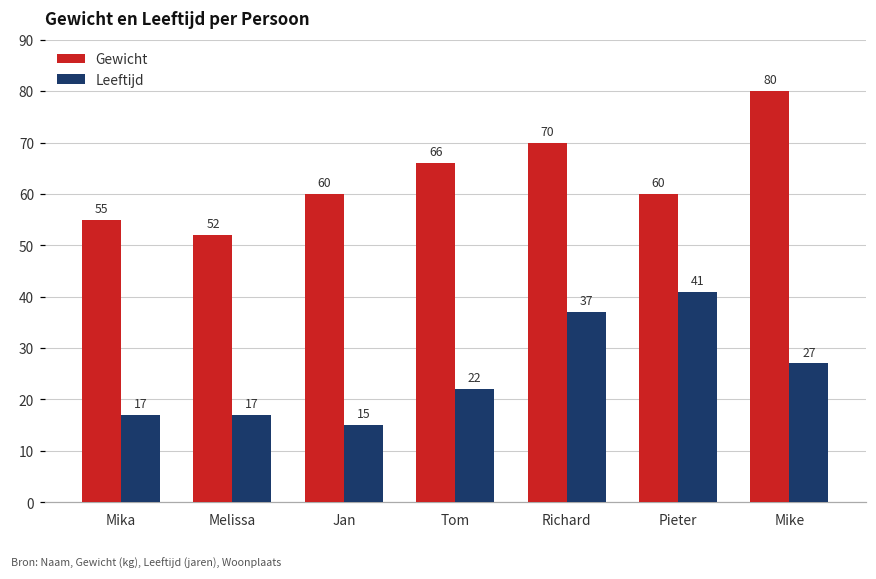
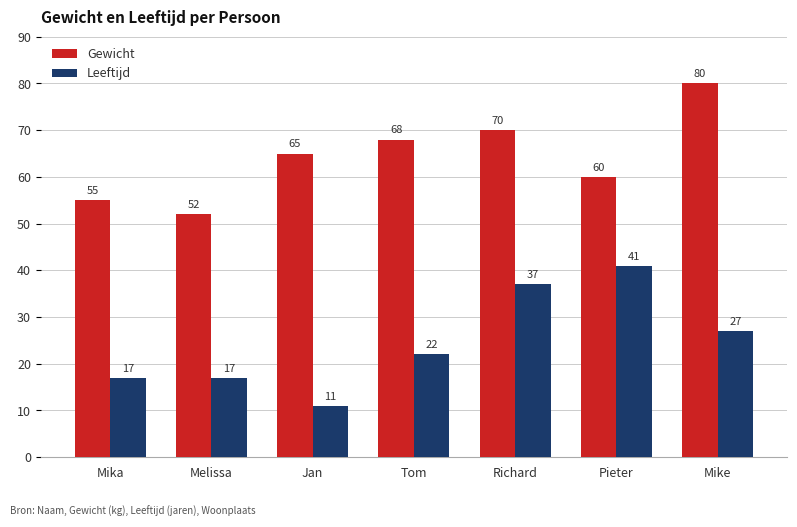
Gewicht, Jan: 60 -> 65
Leeftijd, Jan: 15 -> 11
Gewicht, Tom: 66 -> 68
